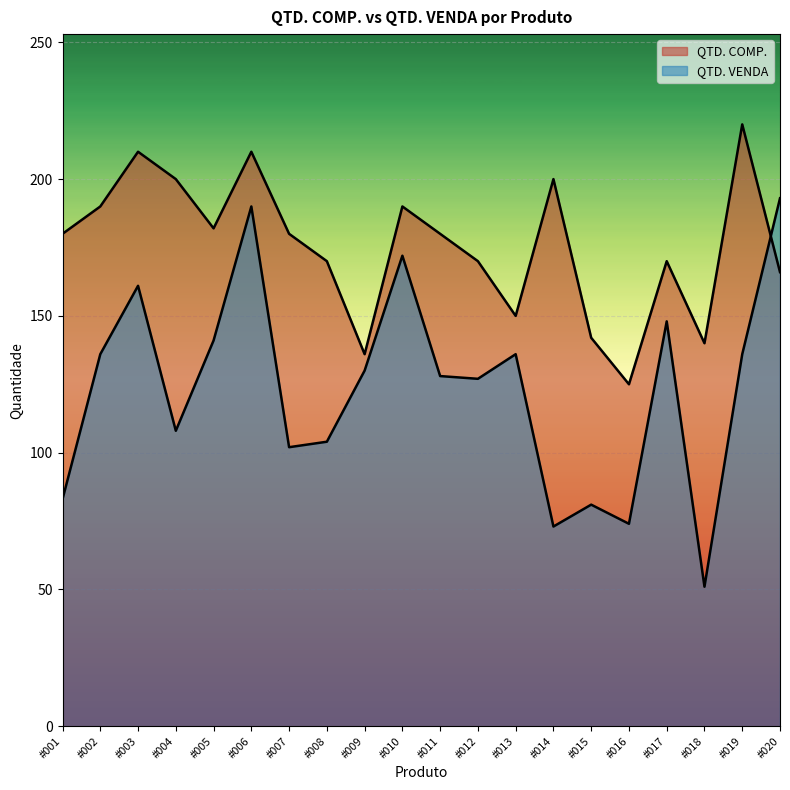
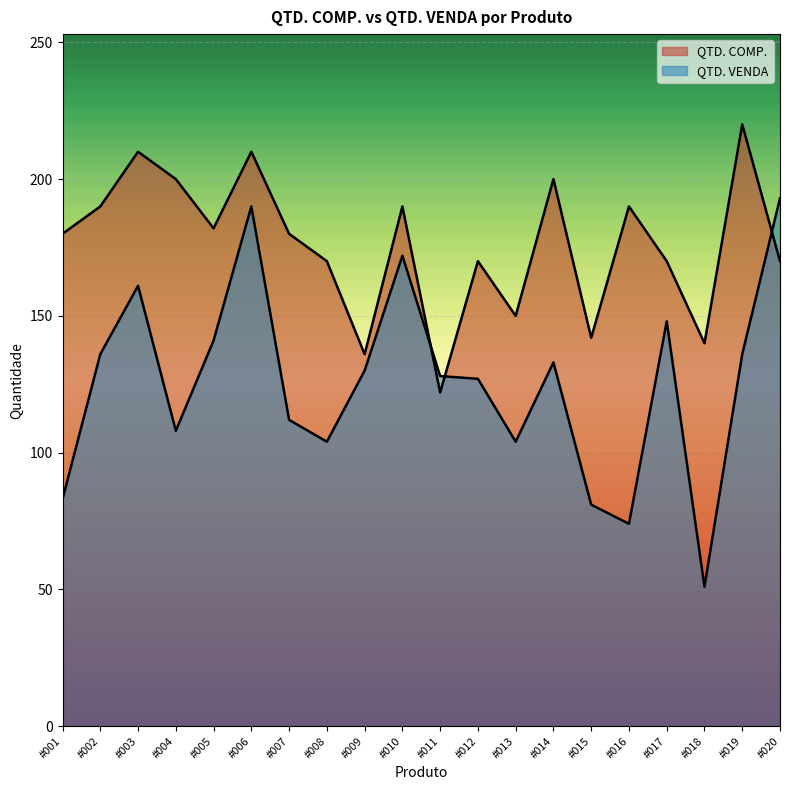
QTD. VENDA, #007: 102 -> 112
QTD. COMP., #011: 180 -> 122
QTD. VENDA, #013: 136 -> 104
QTD. VENDA, #014: 73 -> 133
QTD. COMP., #016: 125 -> 190
QTD. COMP., #020: 166 -> 170
